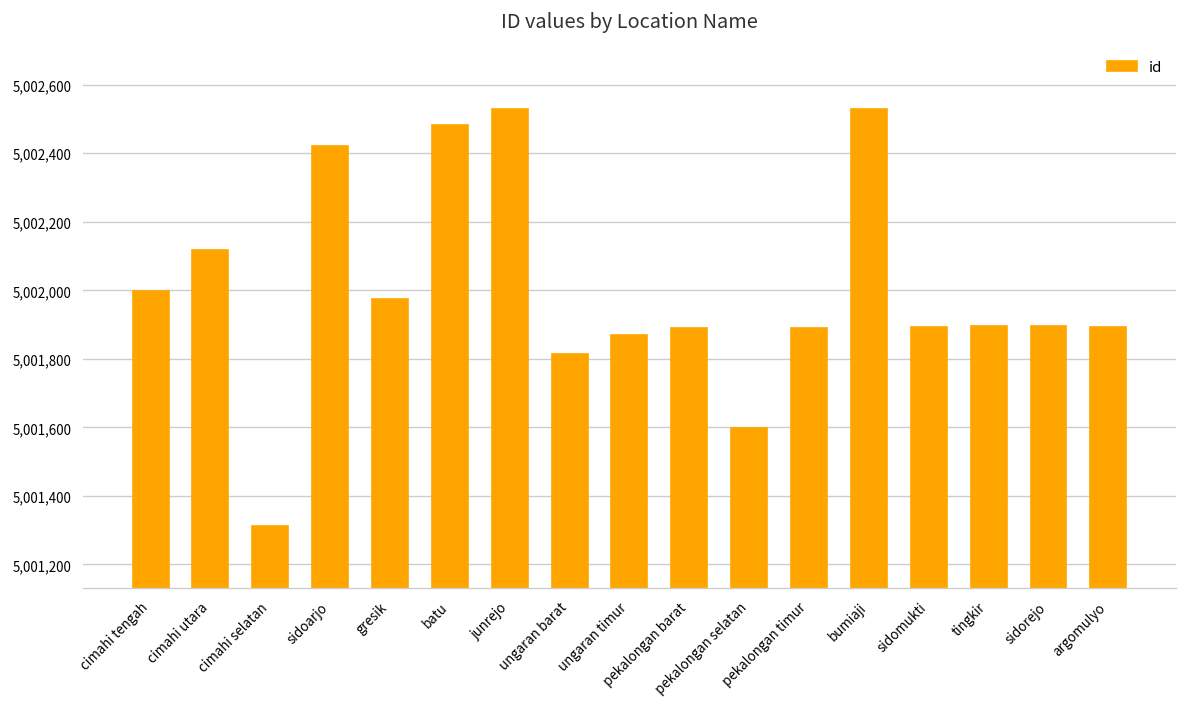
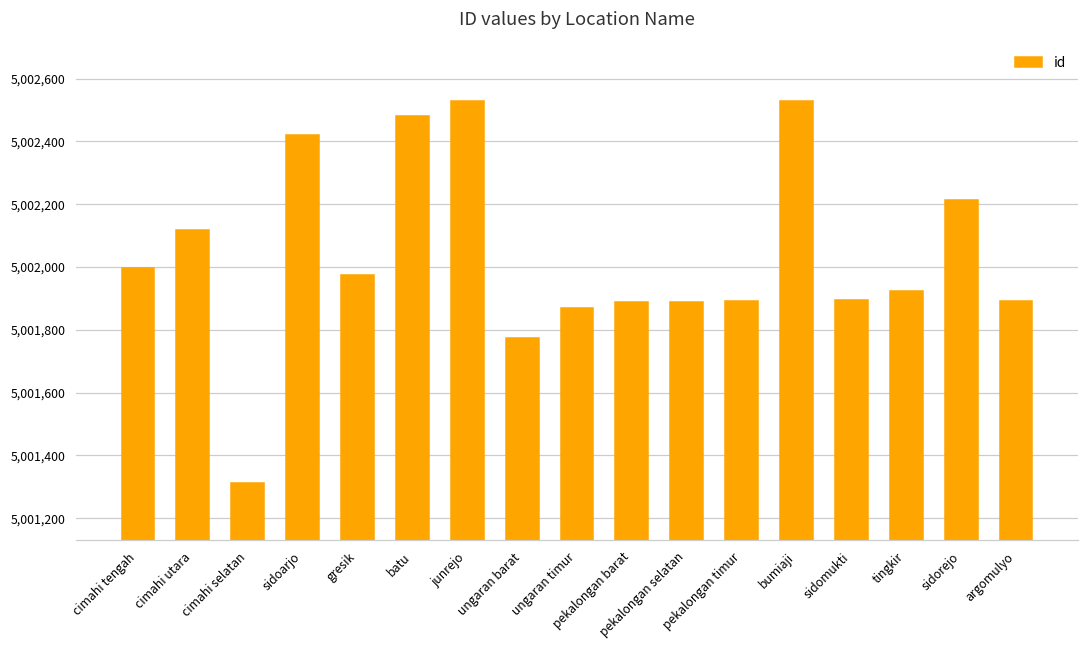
ungaran barat: 5,001,810 -> 5,001,770
pekalongan selatan: 5,001,600 -> 5,001,890
tingkir: 5,001,900 -> 5,001,930
sidorejo: 5,001,900 -> 5,002,210
